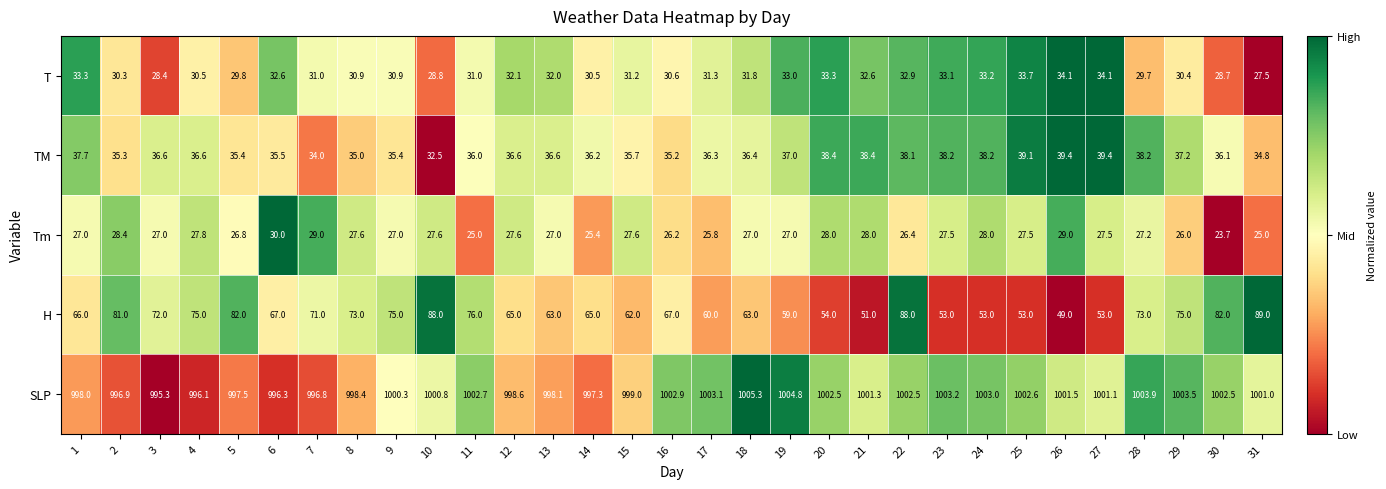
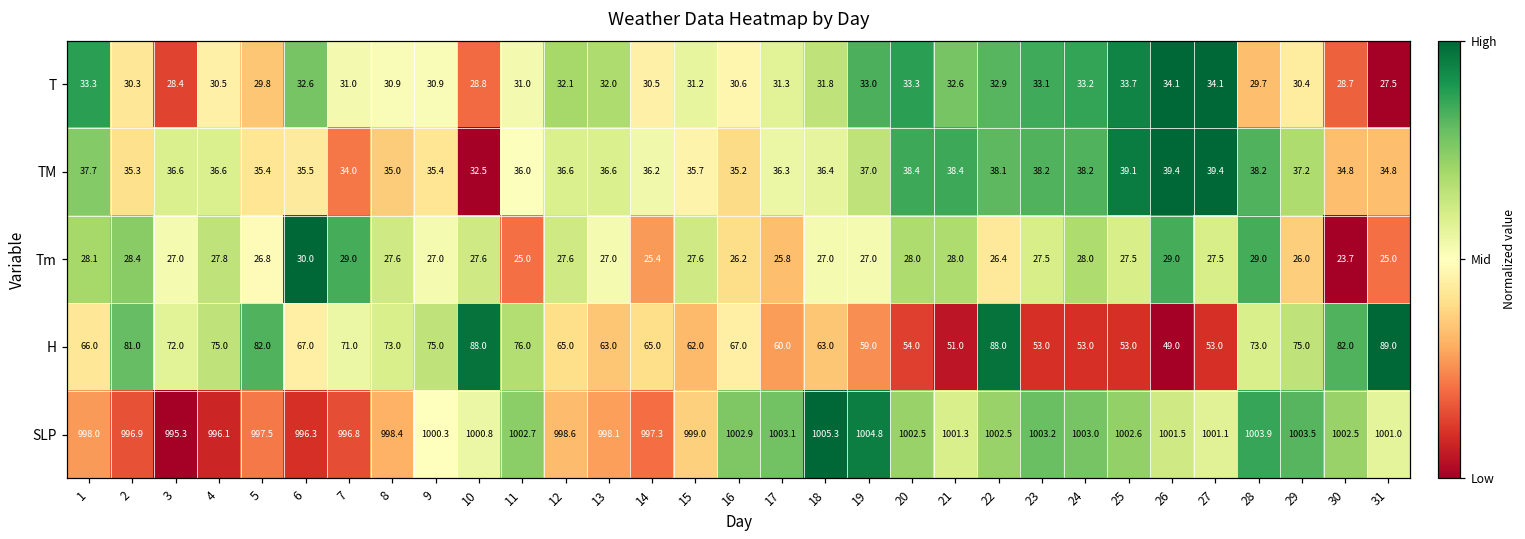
TM, 30: 36.1 -> 34.8
Tm, 1: 27.0 -> 28.1
Tm, 28: 27.2 -> 29.0
